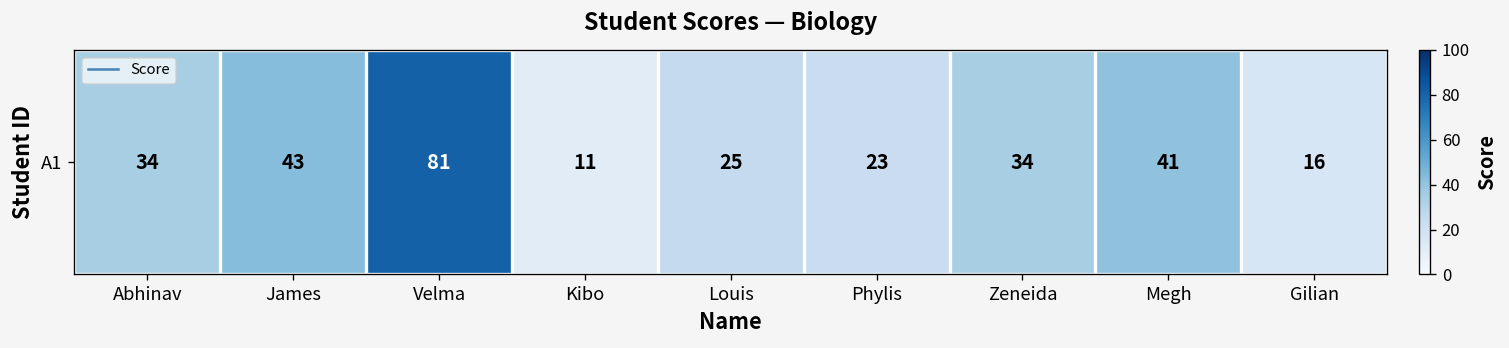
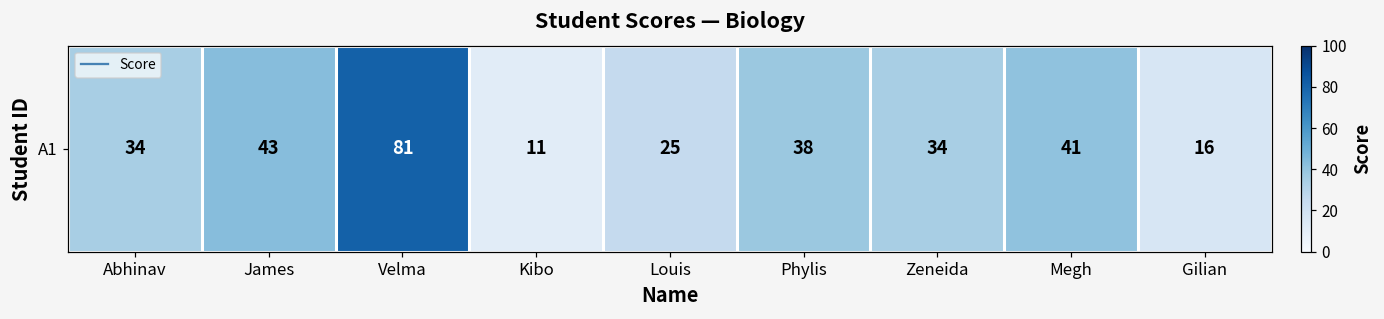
A1, Phylis: 23 -> 38
